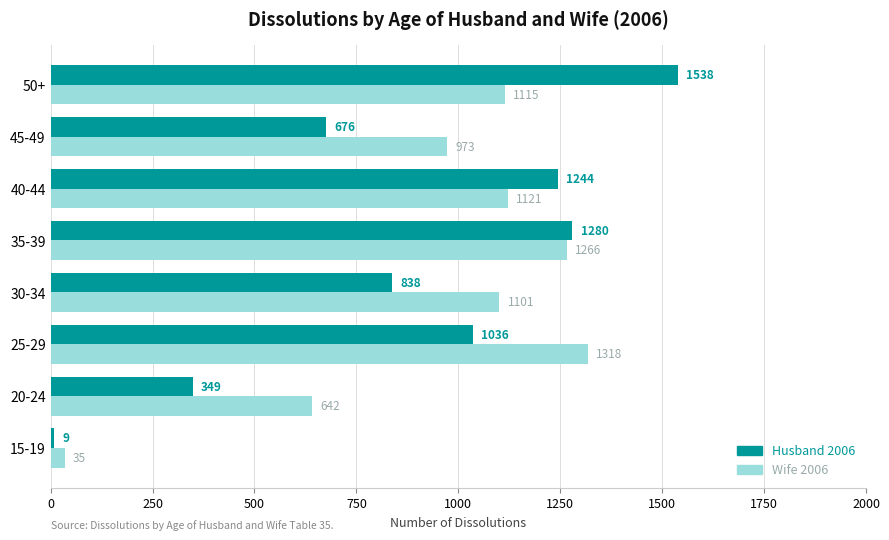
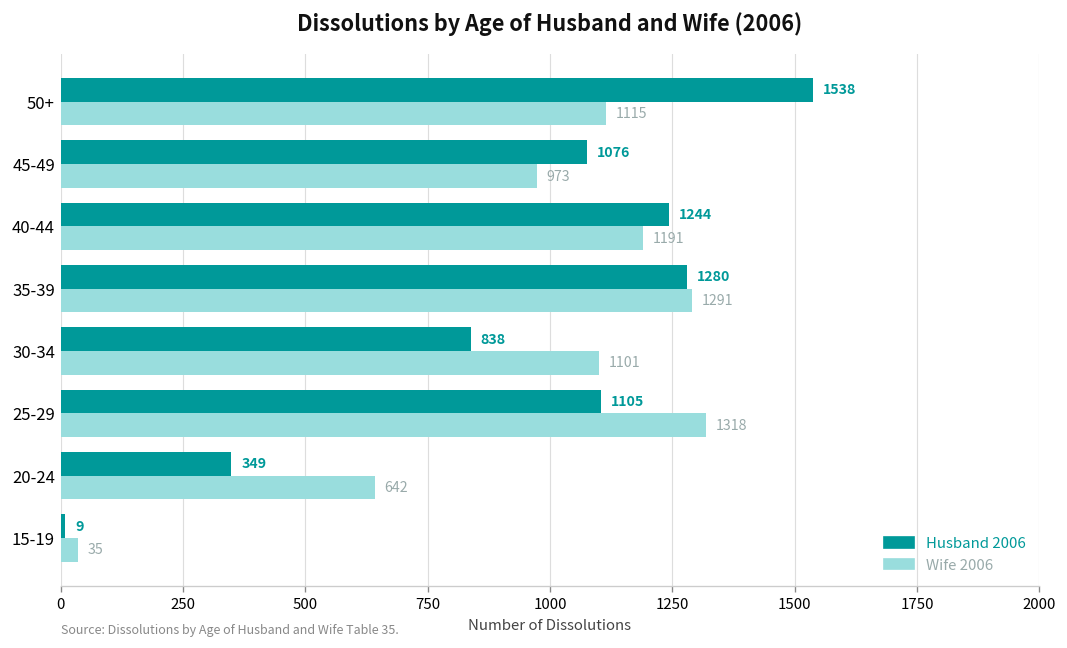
Husband 2006, 45-49: 676 -> 1076
Wife 2006, 40-44: 1121 -> 1191
Wife 2006, 35-39: 1266 -> 1291
Husband 2006, 25-29: 1036 -> 1105
